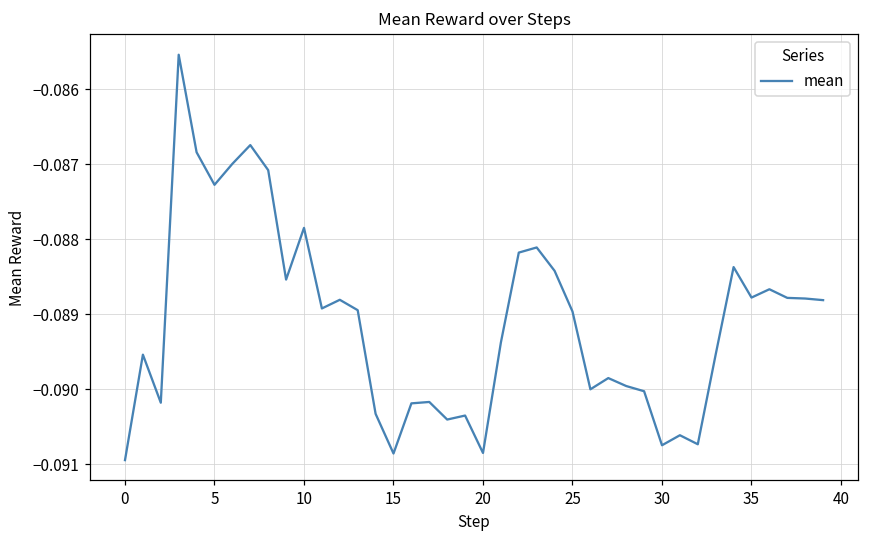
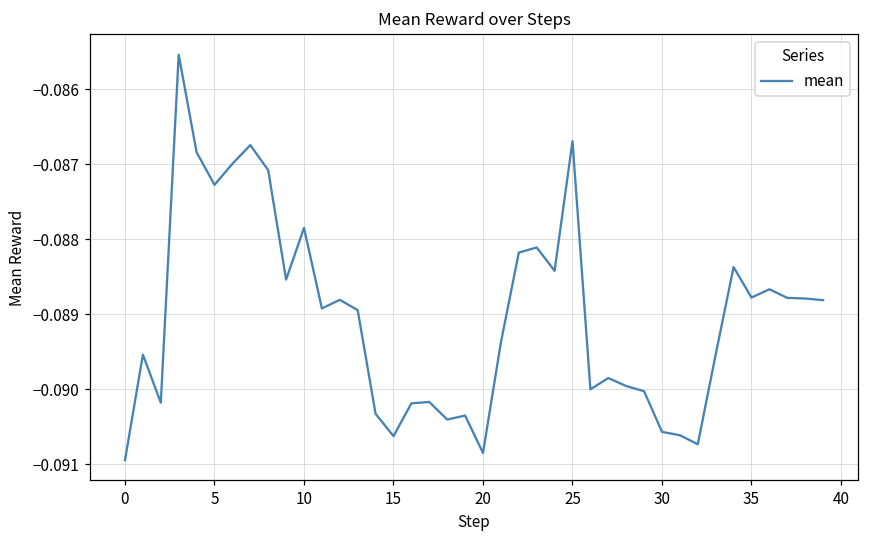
15: -0.0909 -> -0.0906
25: -0.0890 -> -0.0867
30: -0.0908 -> -0.0906
